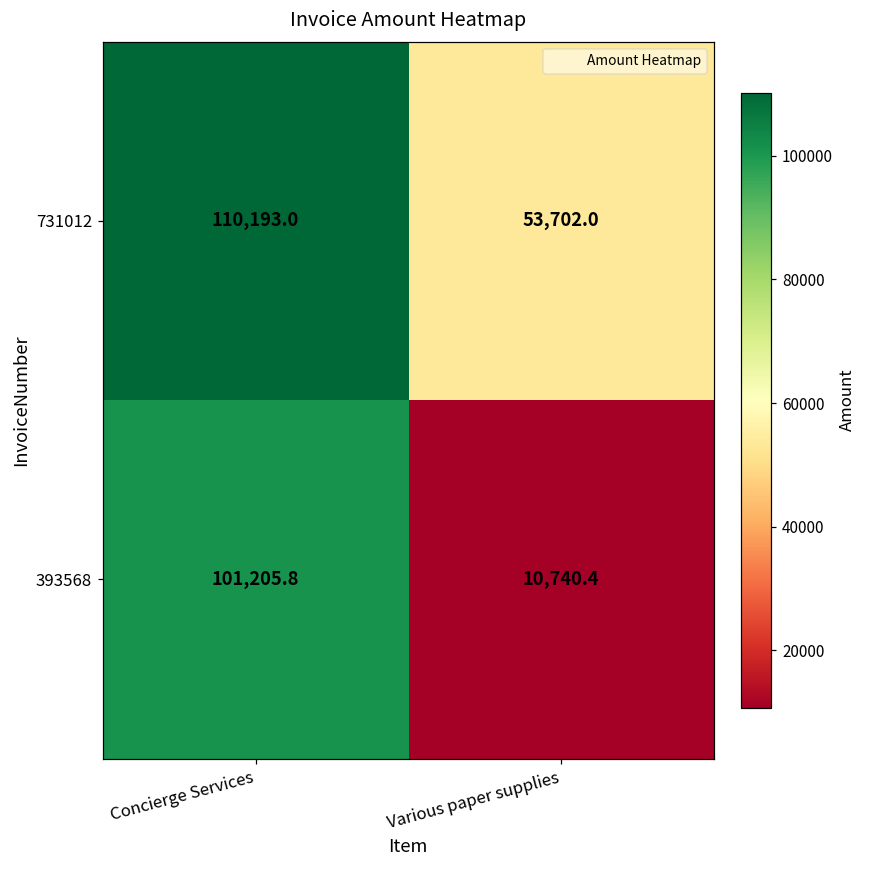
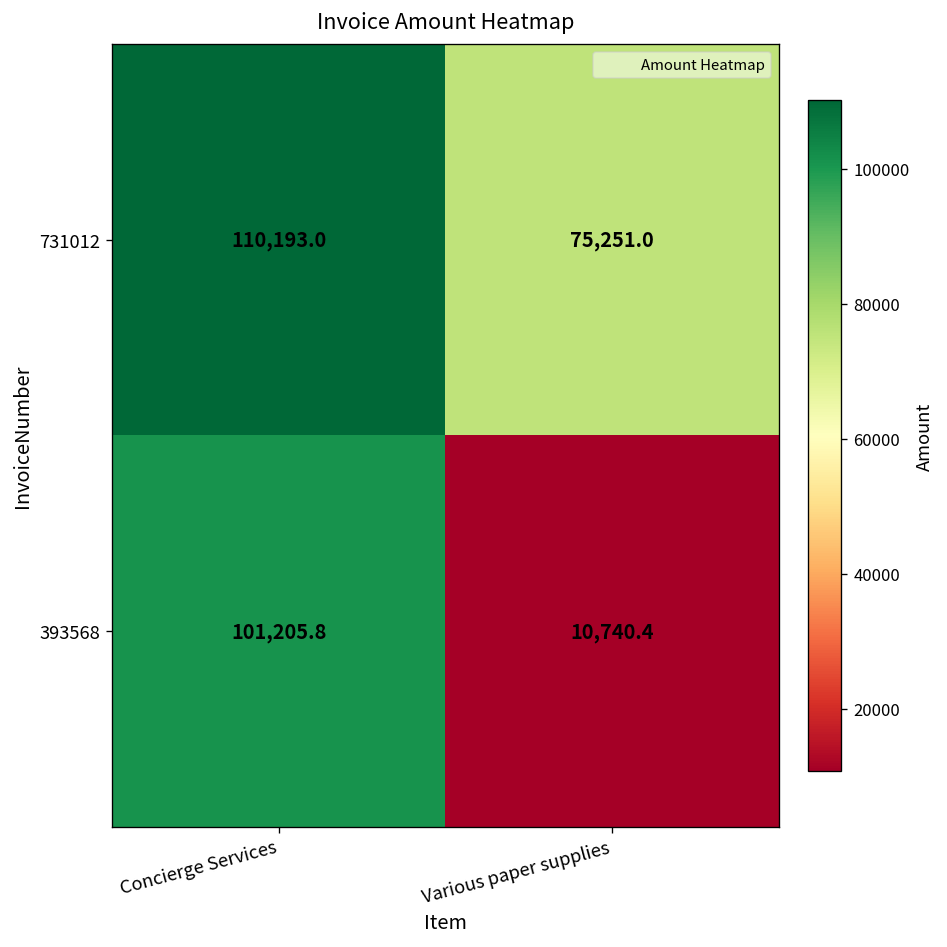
731012, Various paper supplies: 53,702.0 -> 75,251.0
